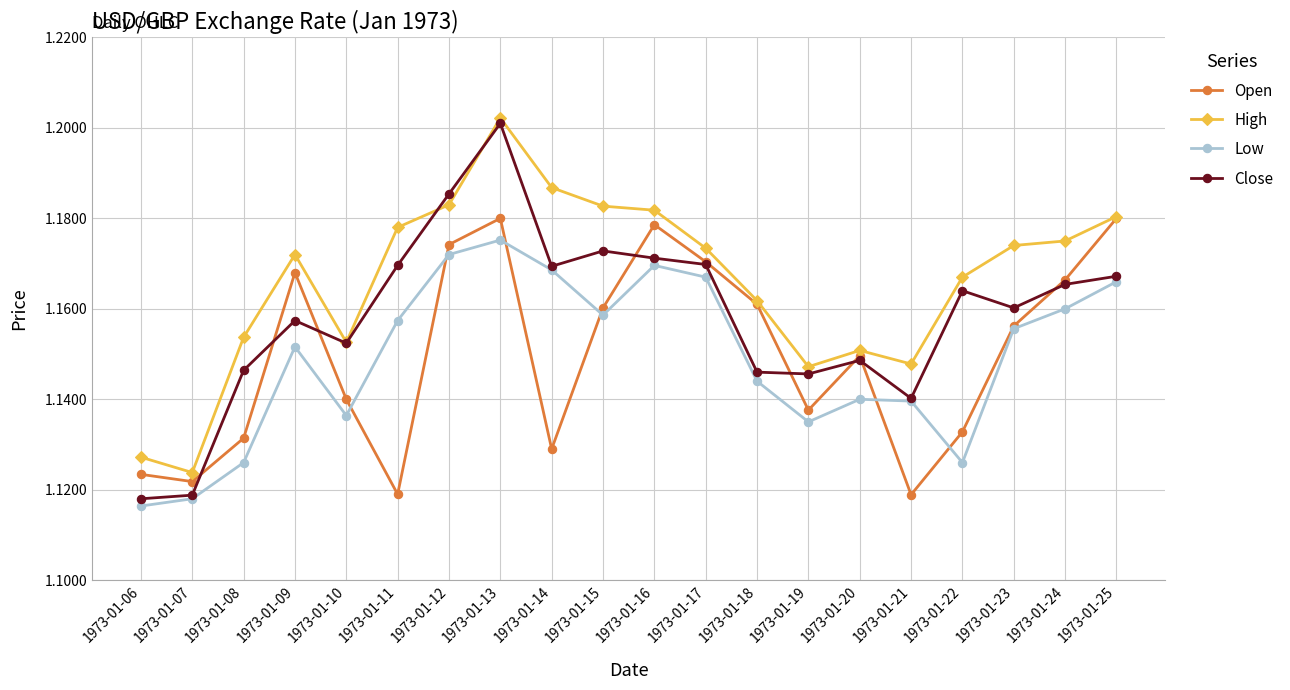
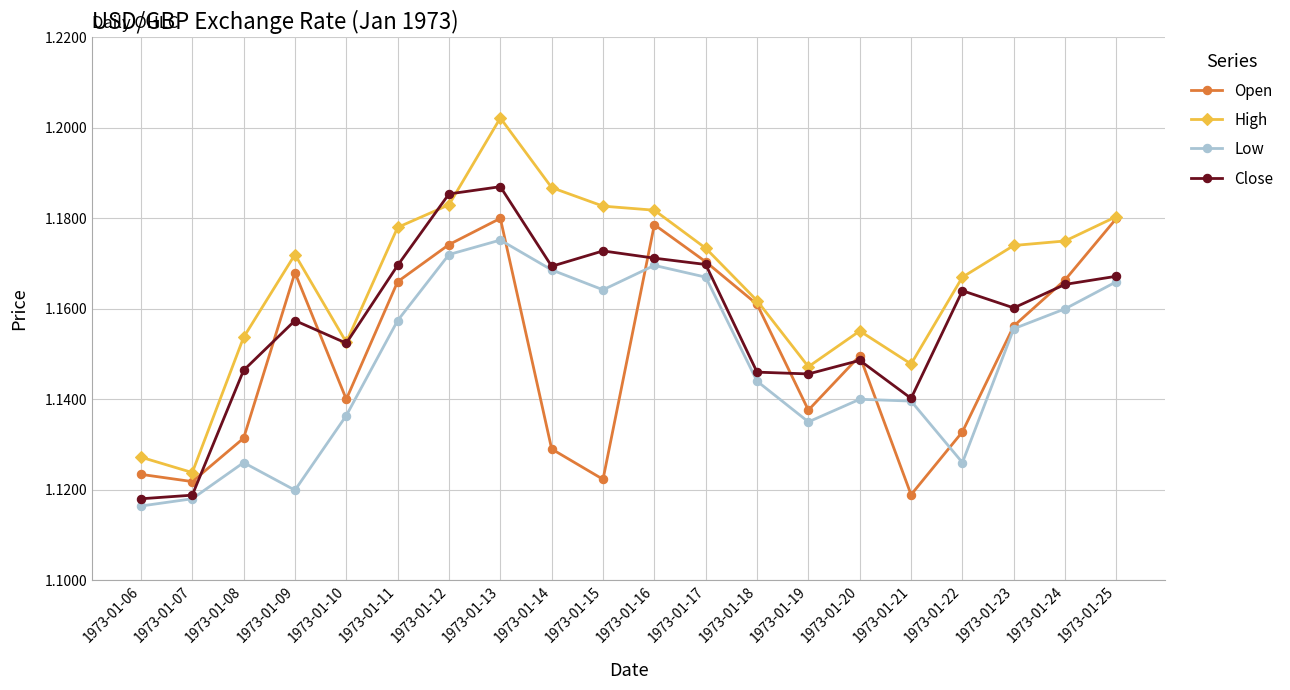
Low, 1973-01-09: 1.152 -> 1.120
Open, 1973-01-11: 1.119 -> 1.166
Close, 1973-01-13: 1.201 -> 1.187
Open, 1973-01-15: 1.160 -> 1.122
Low, 1973-01-15: 1.159 -> 1.164
High, 1973-01-20: 1.151 -> 1.155
